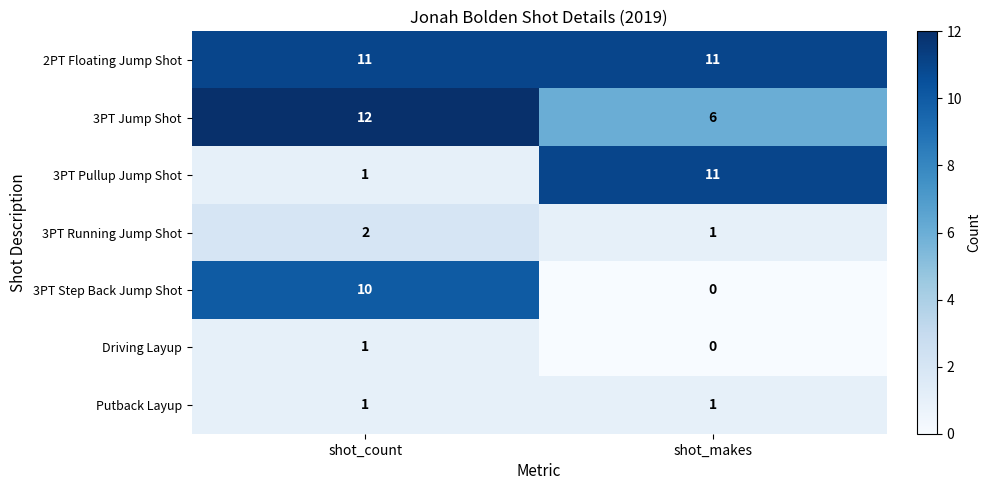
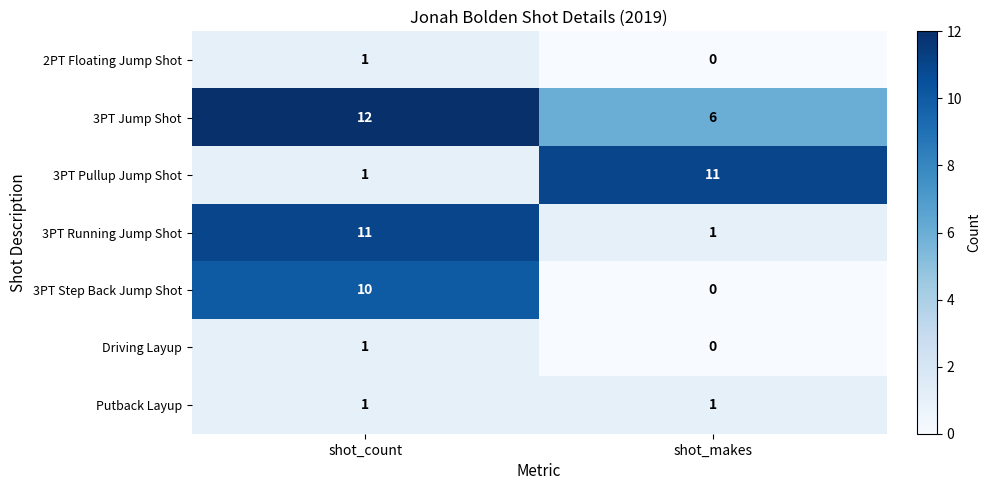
2PT Floating Jump Shot, shot_count: 11 -> 1
2PT Floating Jump Shot, shot_makes: 11 -> 0
3PT Running Jump Shot, shot_count: 2 -> 11
